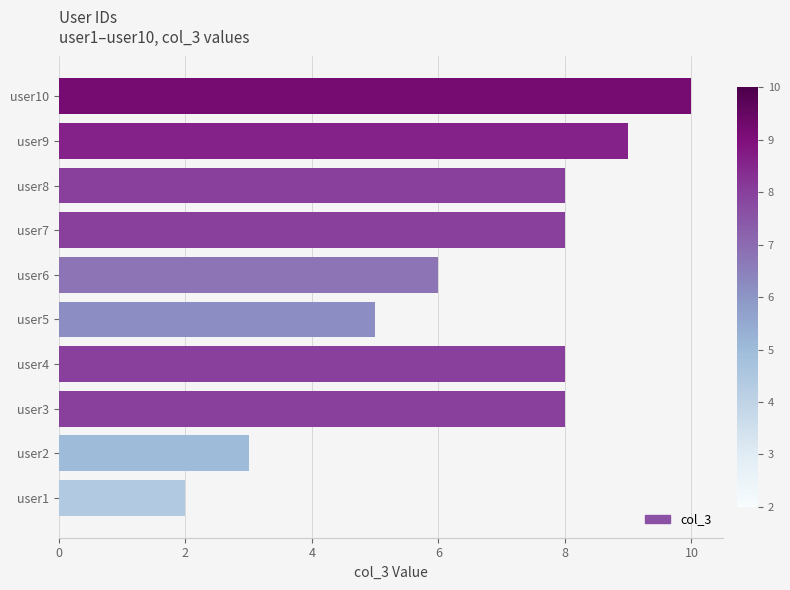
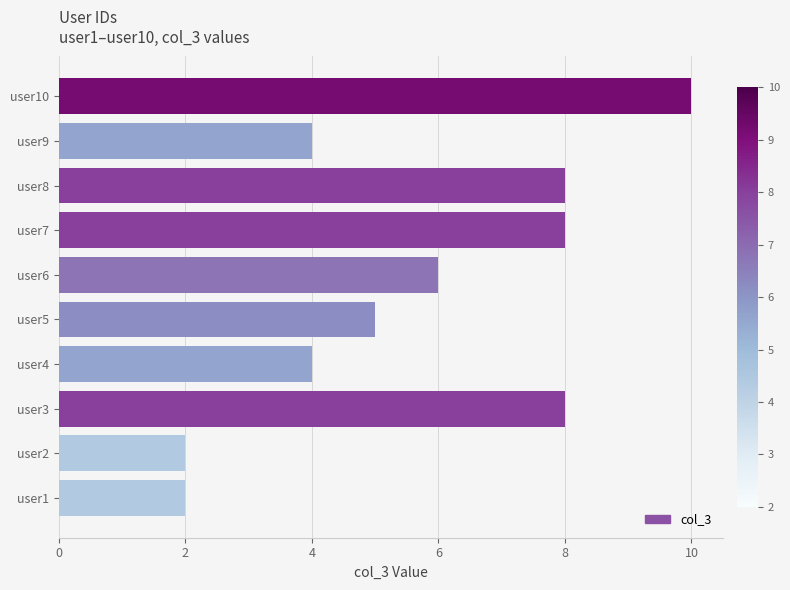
user9: 9 -> 4
user4: 8 -> 4
user2: 3 -> 2
